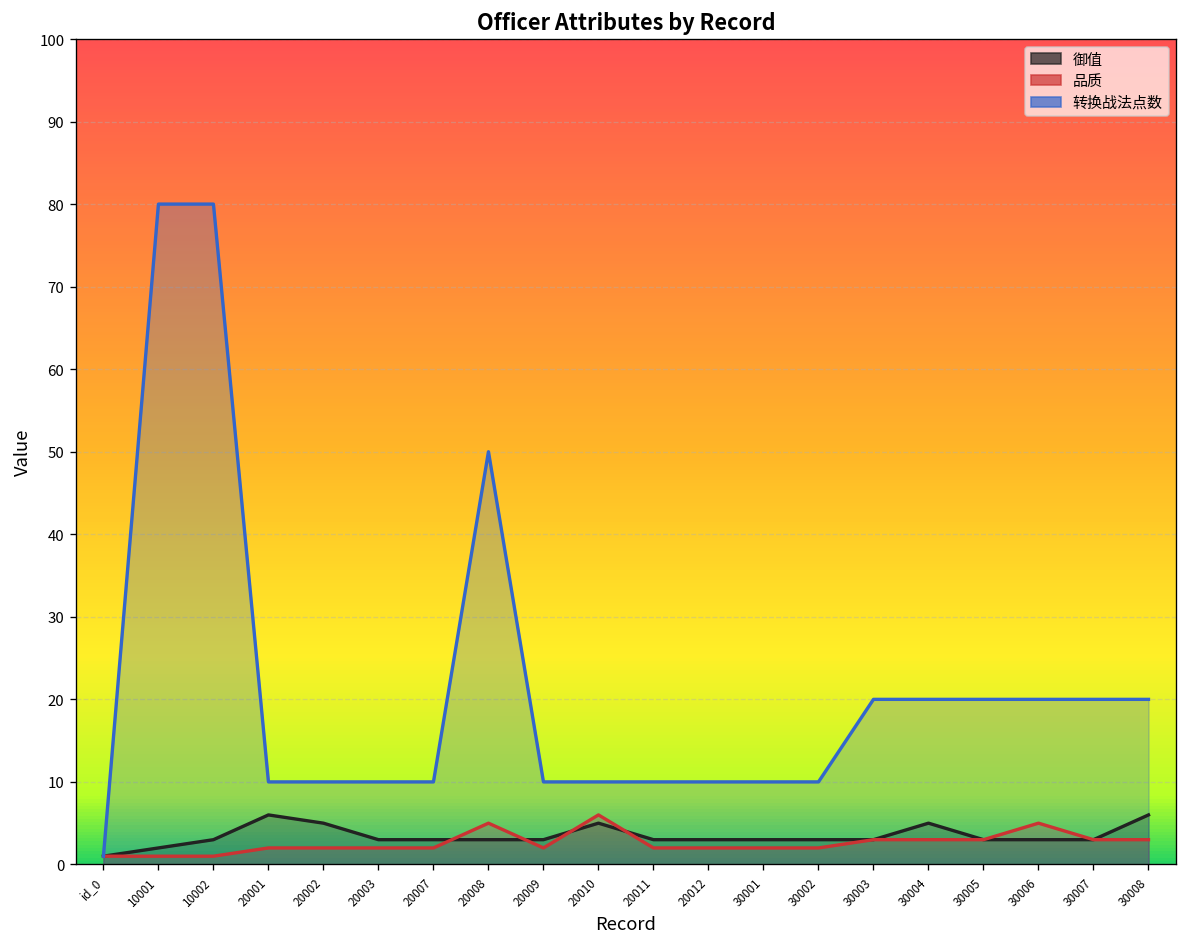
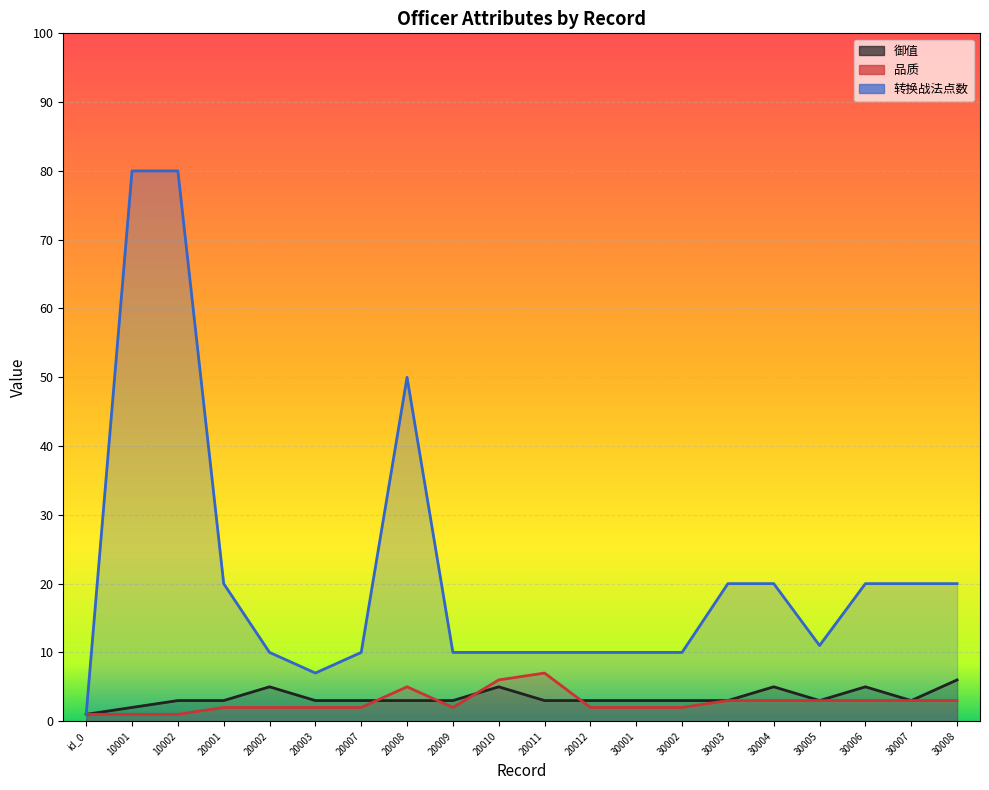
御值, 20001: 6 -> 3
转换战法点数, 20001: 10 -> 20
转换战法点数, 20003: 10 -> 7
品质, 20011: 2 -> 7
转换战法点数, 30005: 20 -> 11
御值, 30006: 3 -> 5
品质, 30006: 5 -> 3
